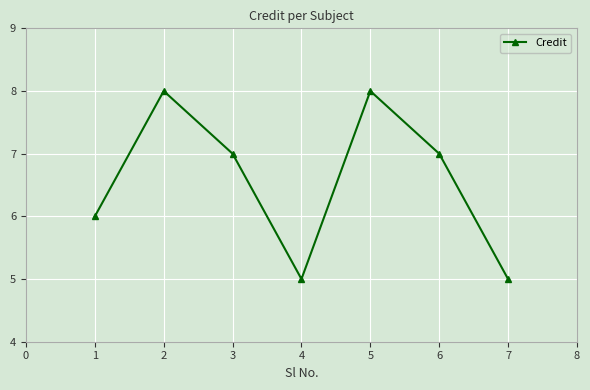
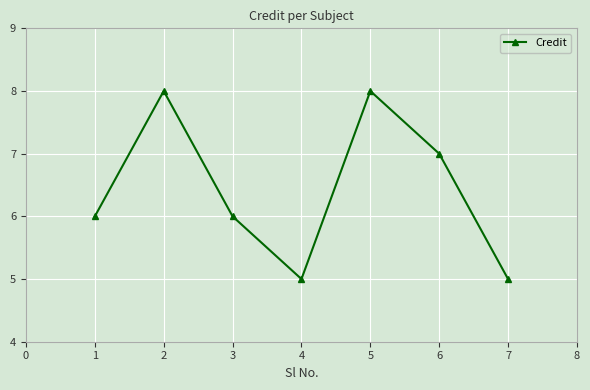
3: 7 -> 6
